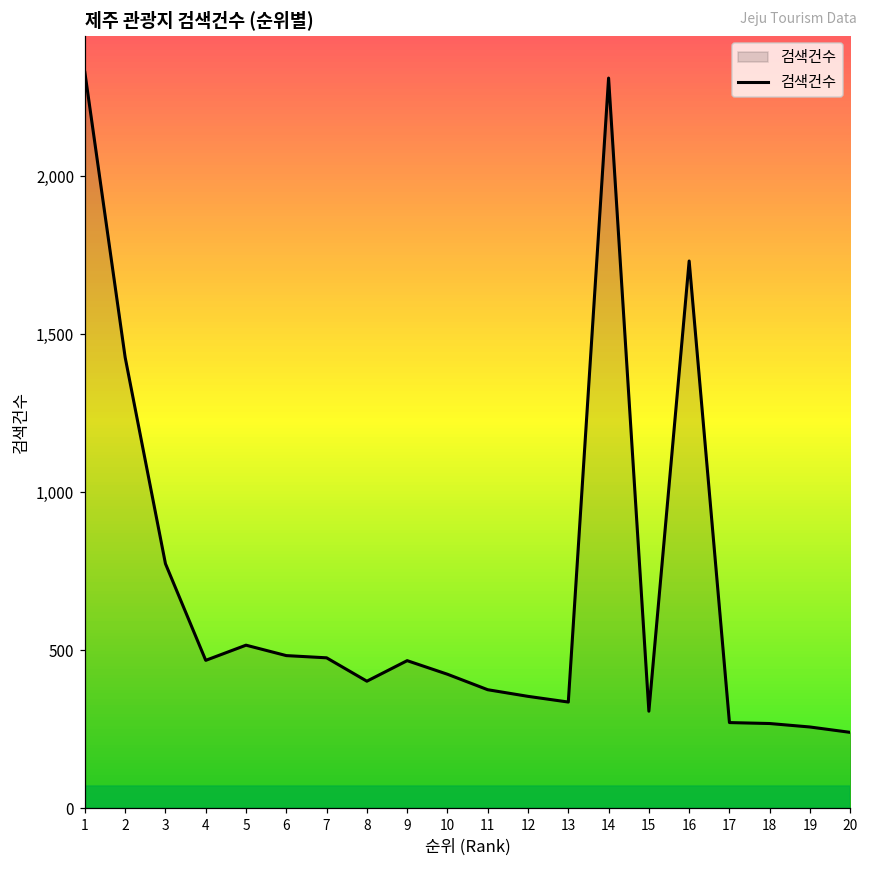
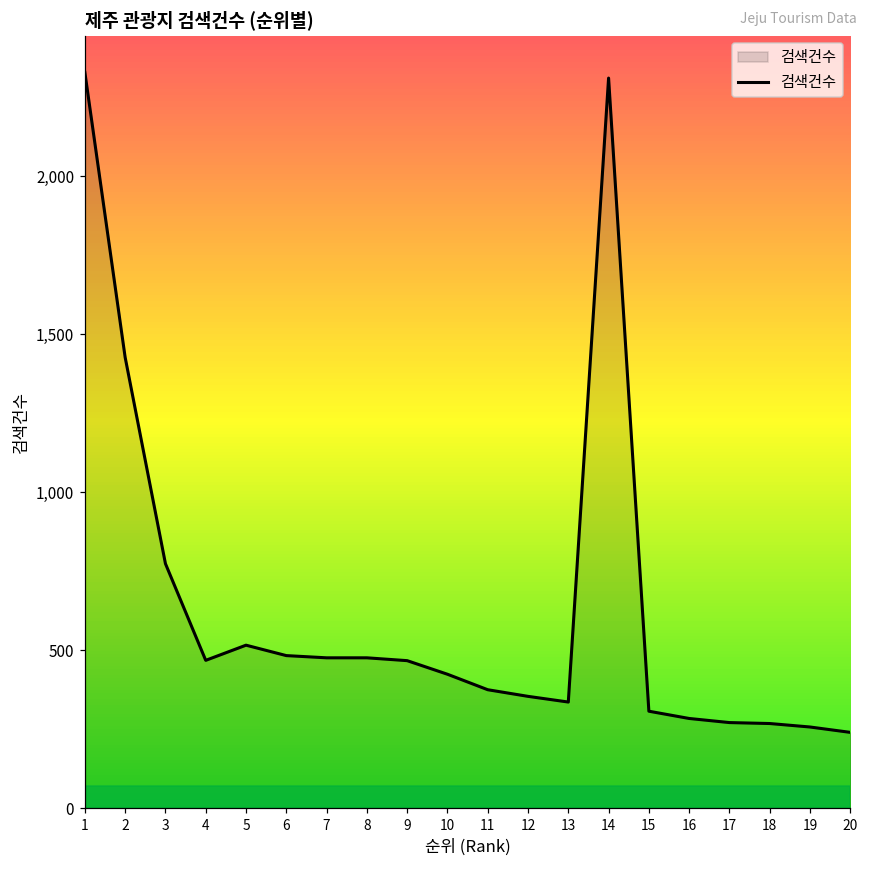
8: 400 -> 480
16: 1,730 -> 280
